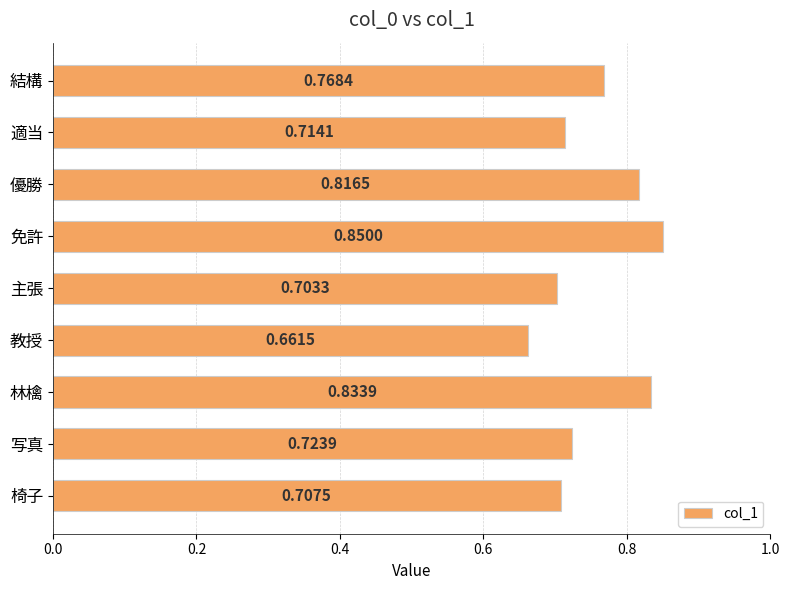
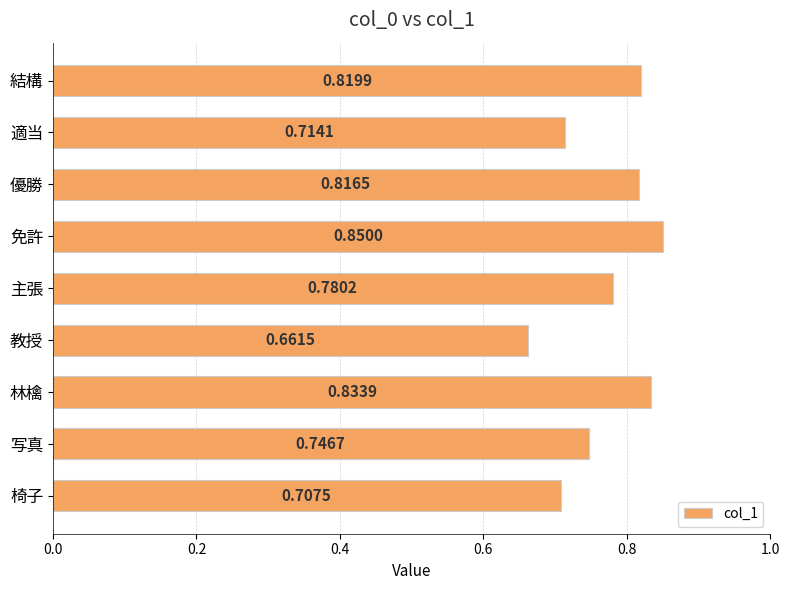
結構: 0.7684 -> 0.8199
主張: 0.7033 -> 0.7802
写真: 0.7239 -> 0.7467
